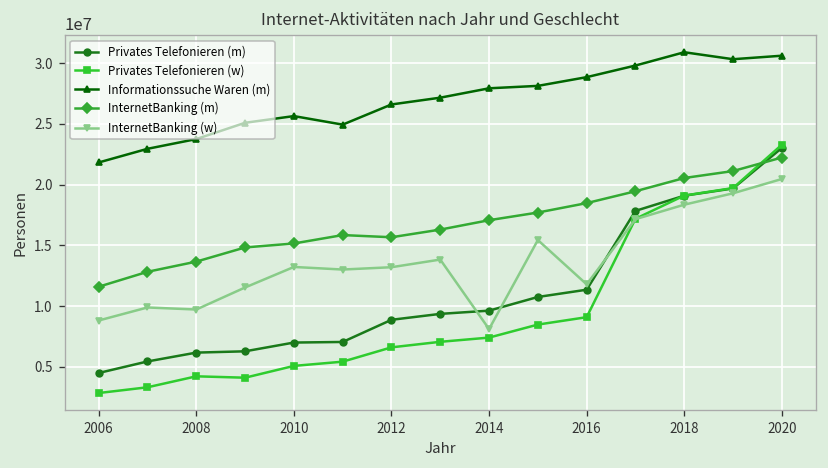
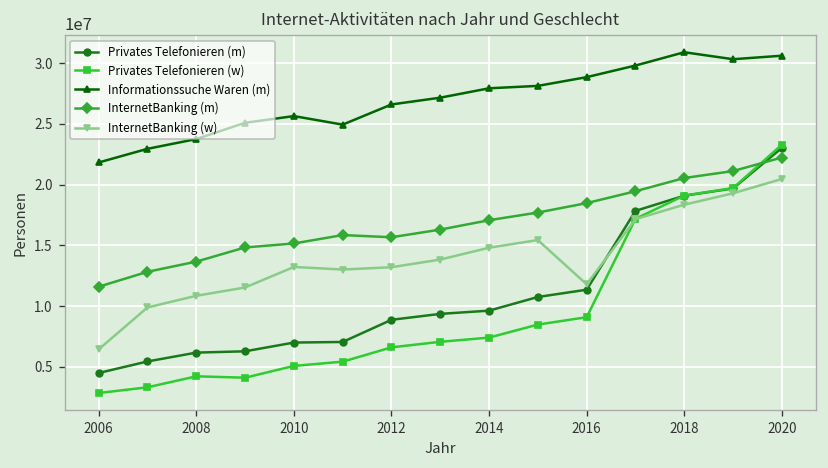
InternetBanking (w), 2006: 8800000 -> 6400000
InternetBanking (w), 2008: 9700000 -> 10800000
InternetBanking (w), 2014: 8100000 -> 14800000
